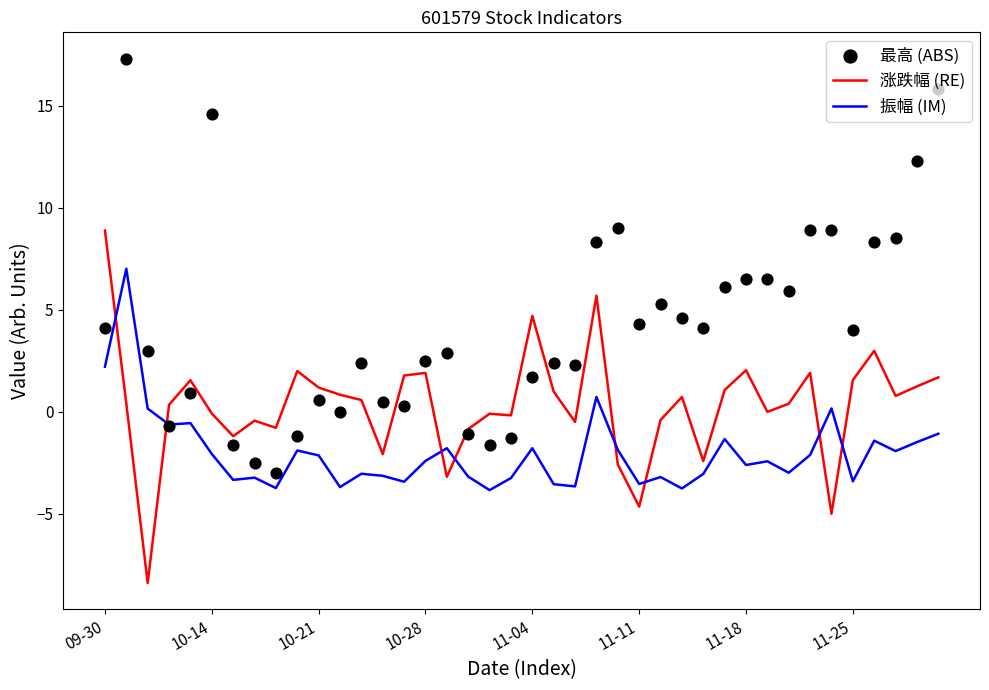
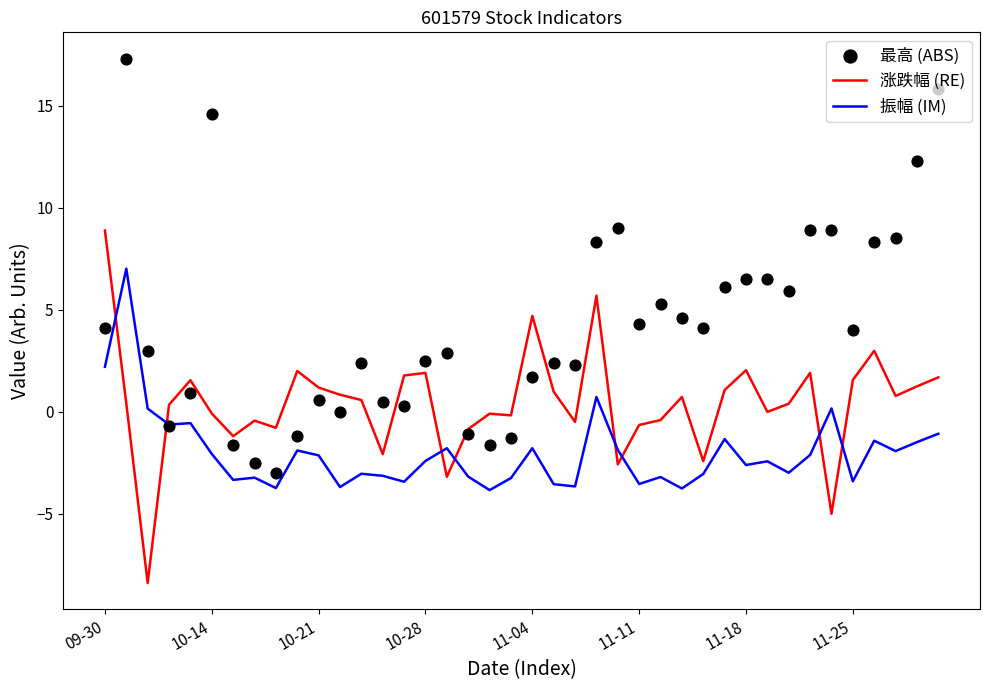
涨跌幅 (RE), 11-11: -4.6 -> -0.6
